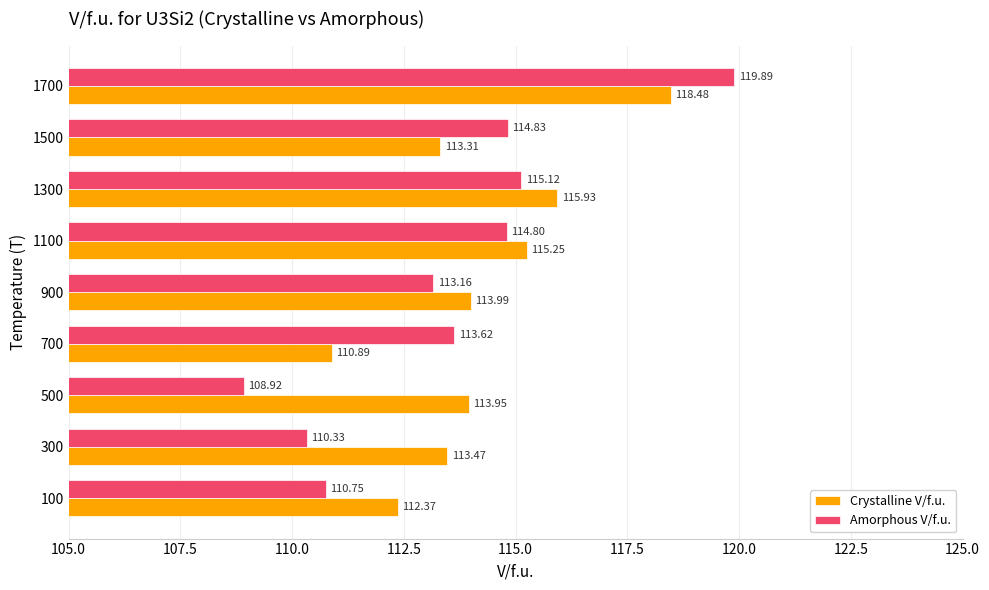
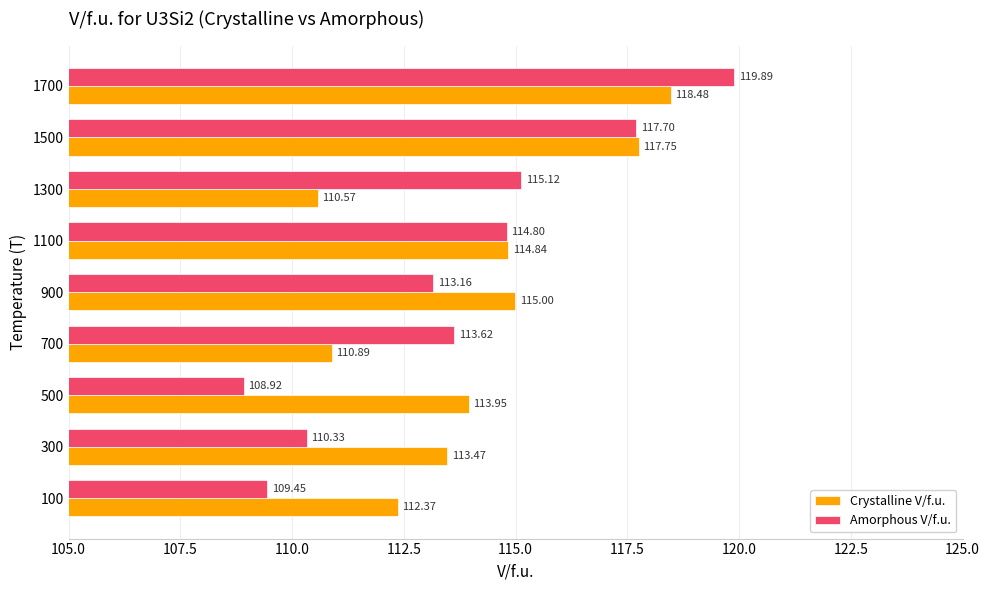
Amorphous V/f.u., 1500: 114.83 -> 117.70
Crystalline V/f.u., 1500: 113.31 -> 117.75
Crystalline V/f.u., 1300: 115.93 -> 110.57
Crystalline V/f.u., 1100: 115.25 -> 114.84
Crystalline V/f.u., 900: 113.99 -> 115.00
Amorphous V/f.u., 100: 110.75 -> 109.45
